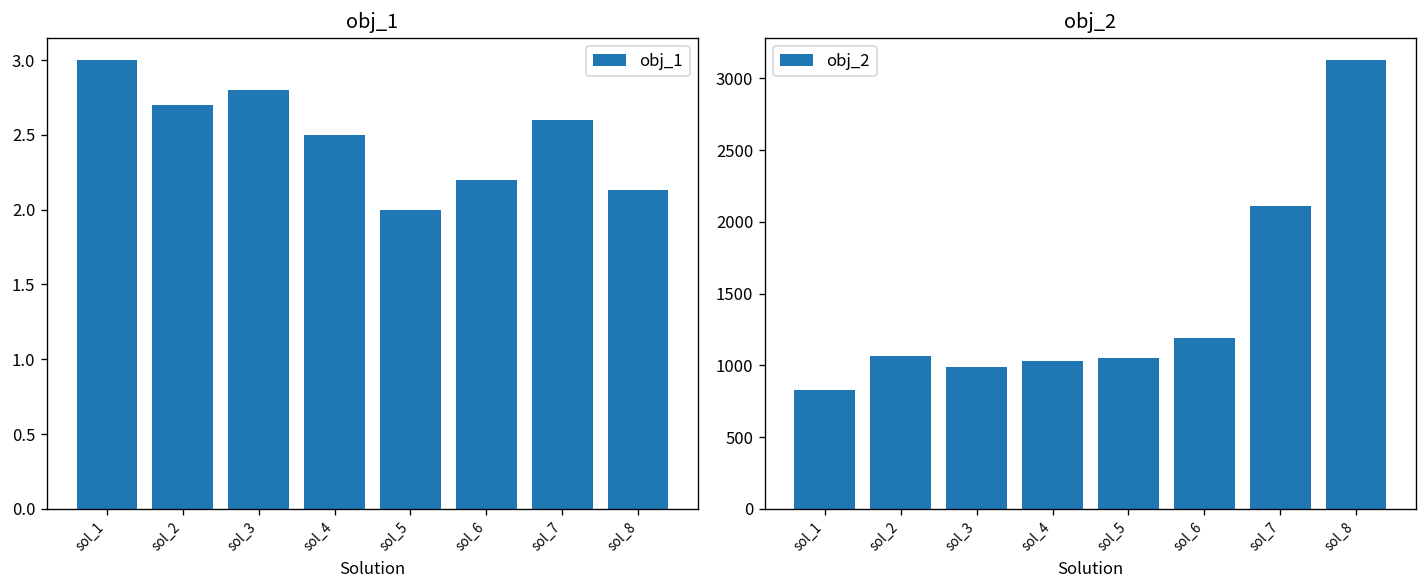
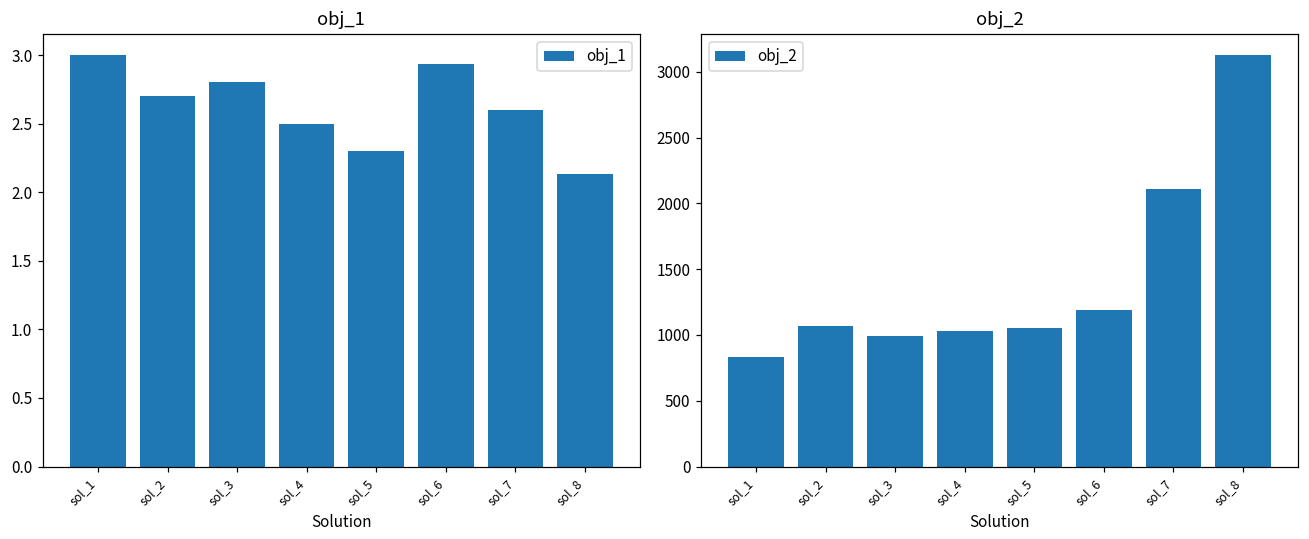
obj_1, sol_5: 2.0 -> 2.3
obj_1, sol_6: 2.20 -> 2.93
